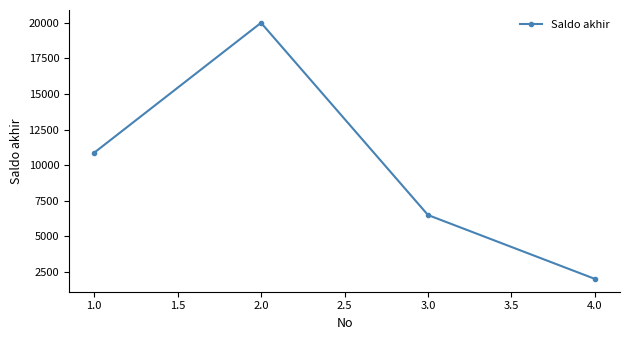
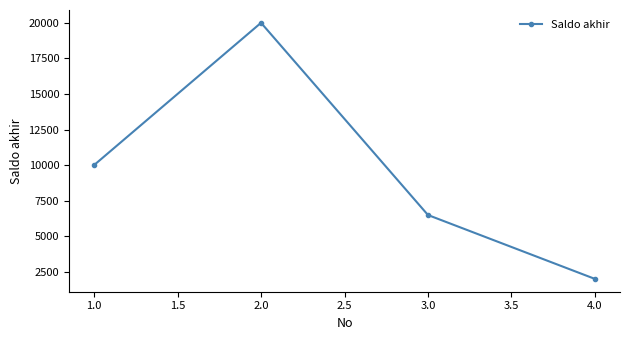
1.0: 10900 -> 10000
